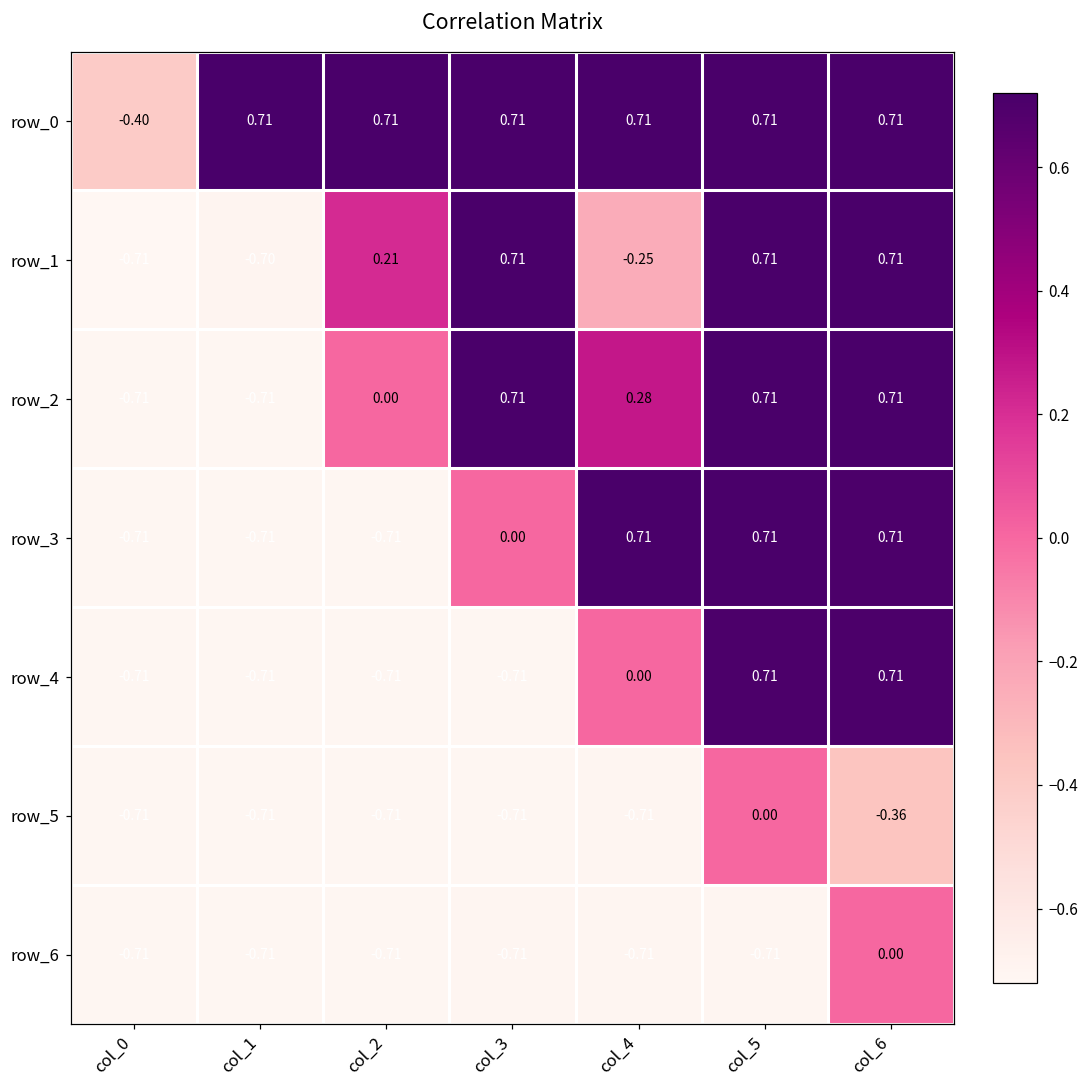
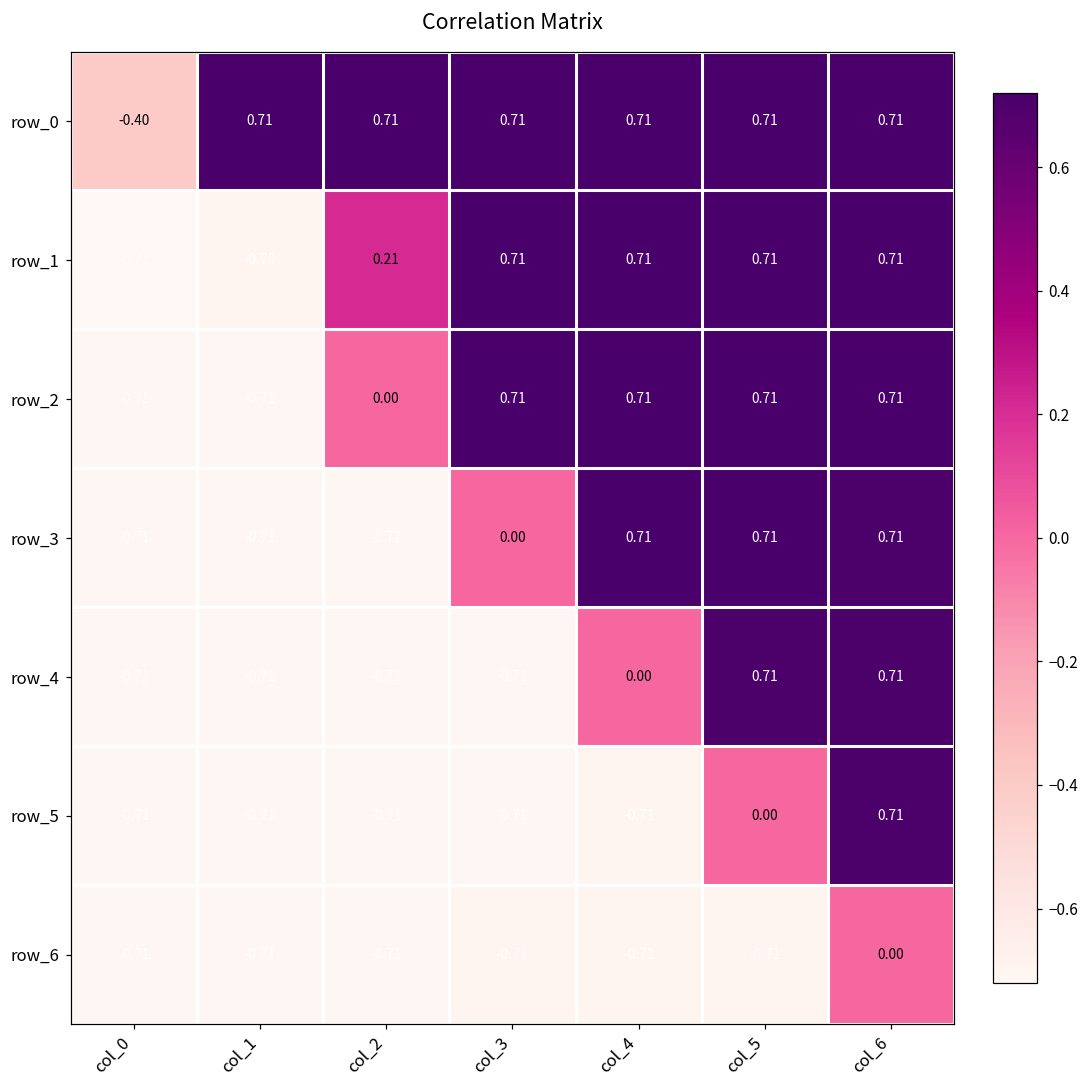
row_1, col_4: -0.25 -> 0.71
row_2, col_4: 0.28 -> 0.71
row_5, col_6: -0.36 -> 0.71
